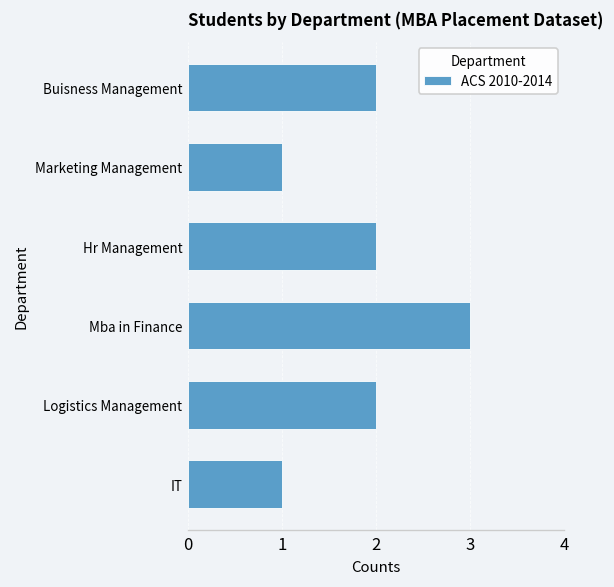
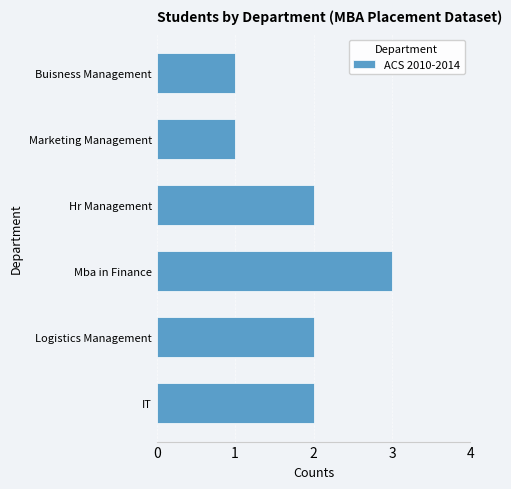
Buisness Management: 2 -> 1
IT: 1 -> 2
